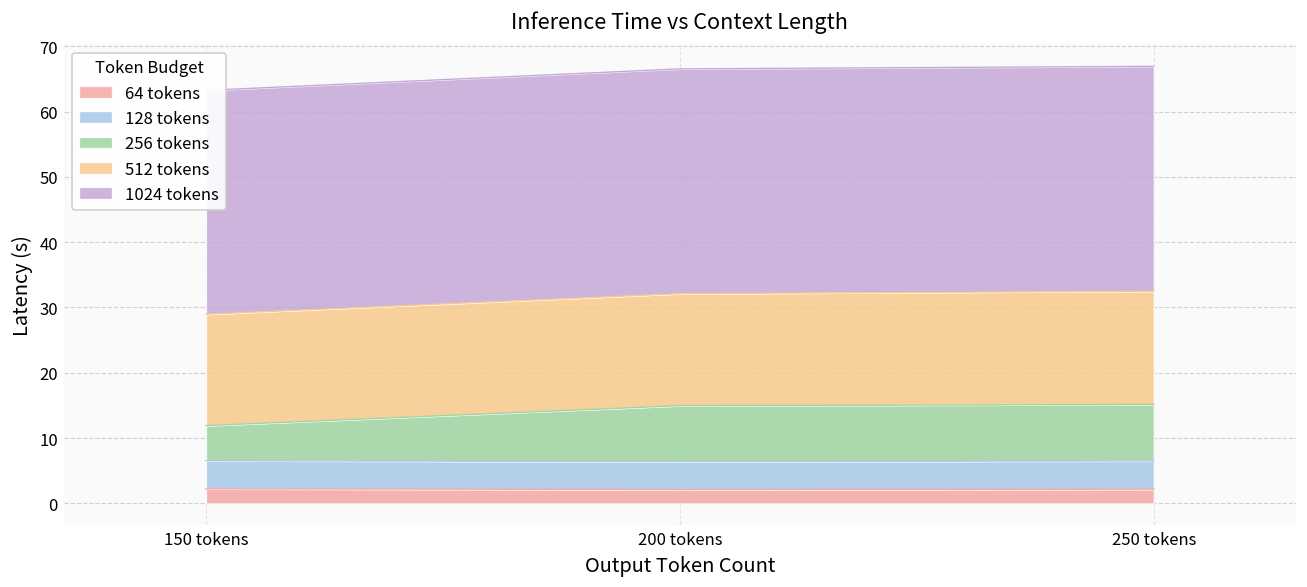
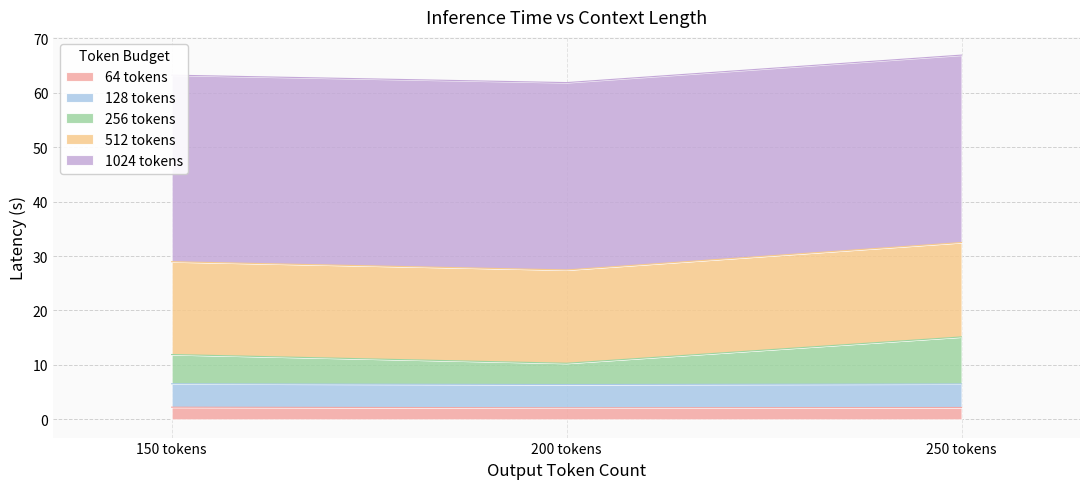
256 tokens, 200 tokens: 9 -> 4
